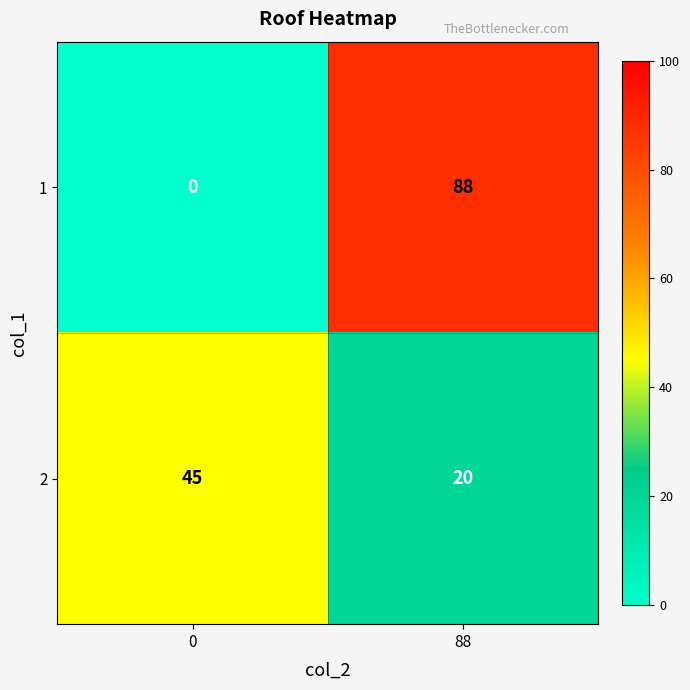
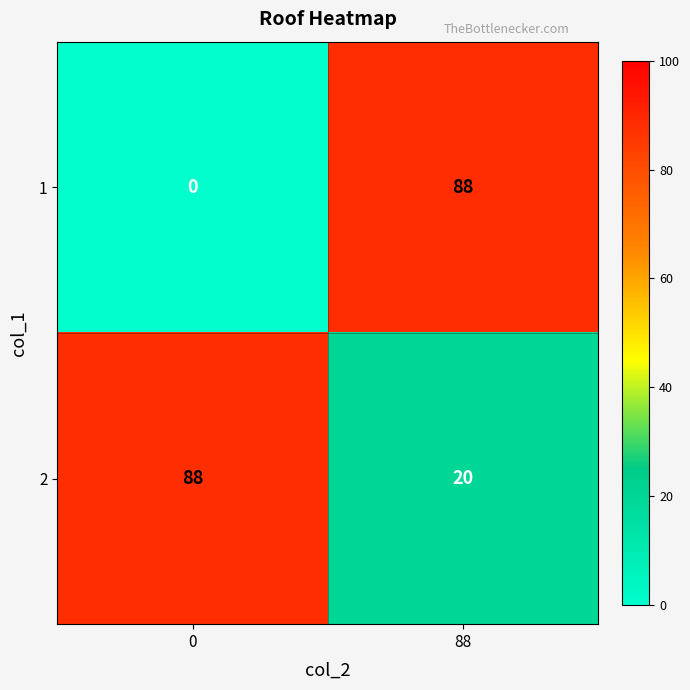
2, 0: 45 -> 88
